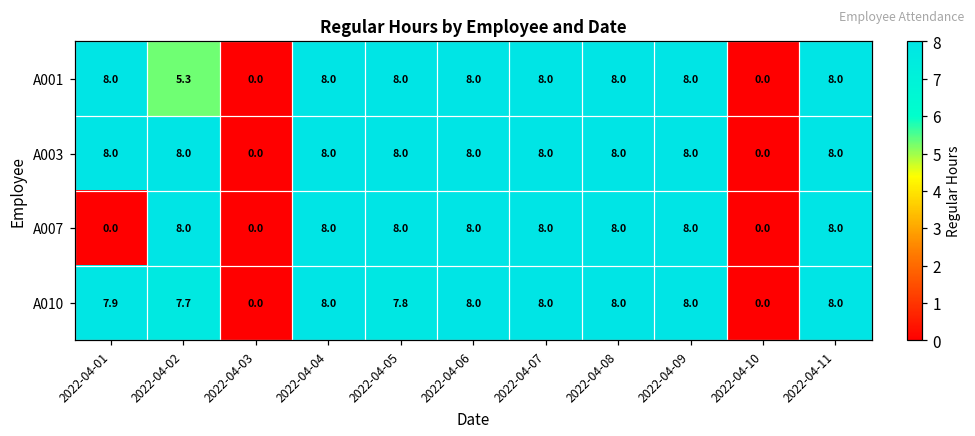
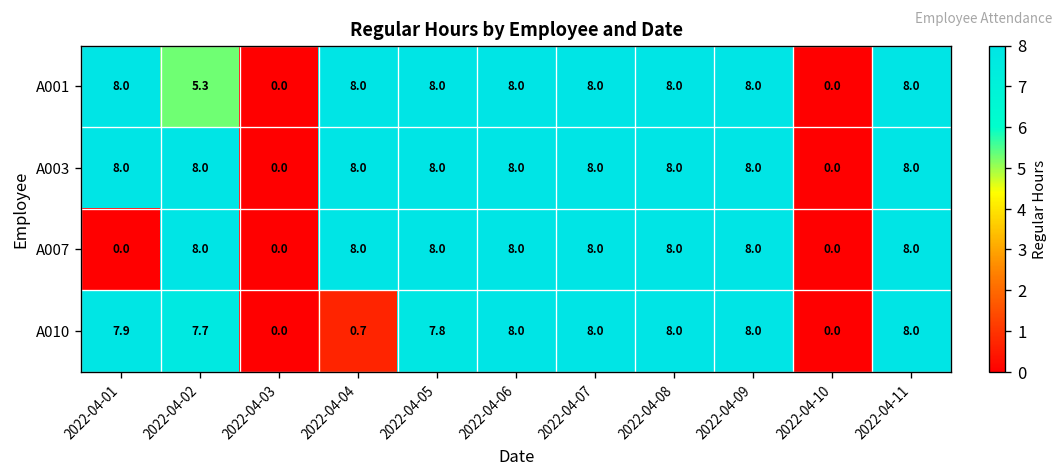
A010, 2022-04-04: 8.0 -> 0.7
